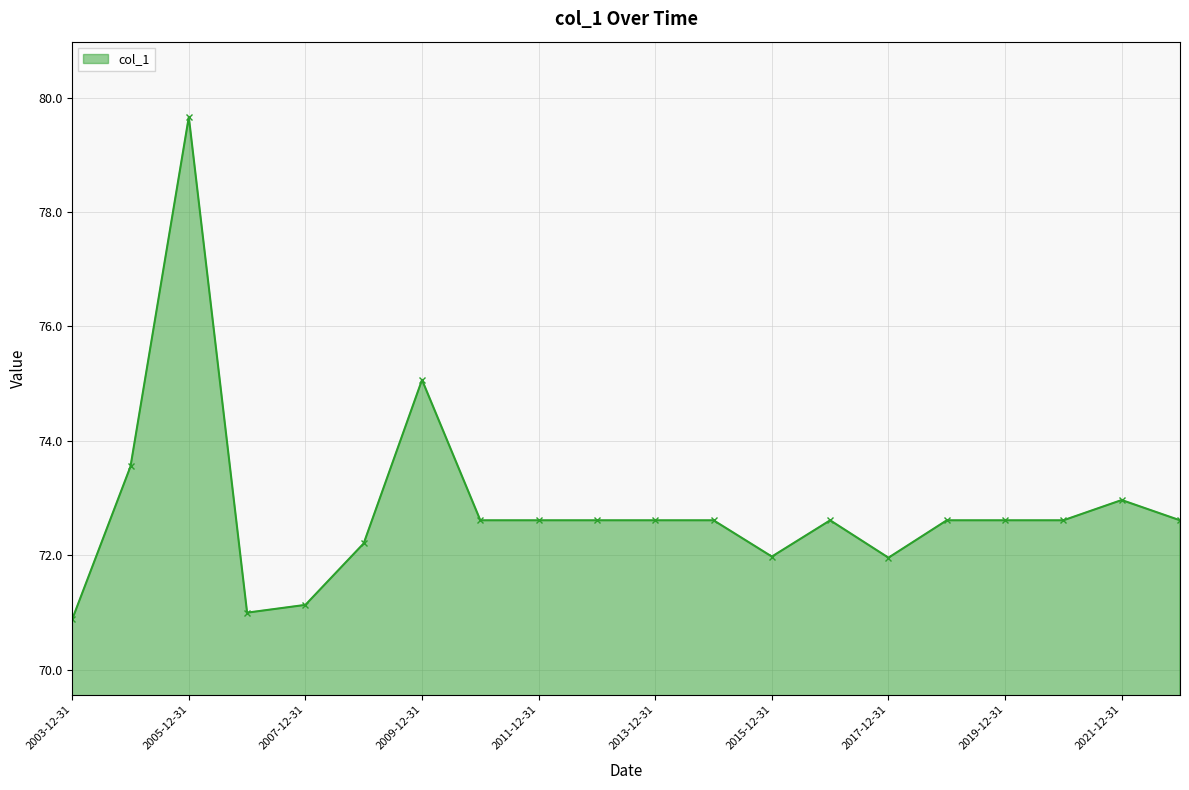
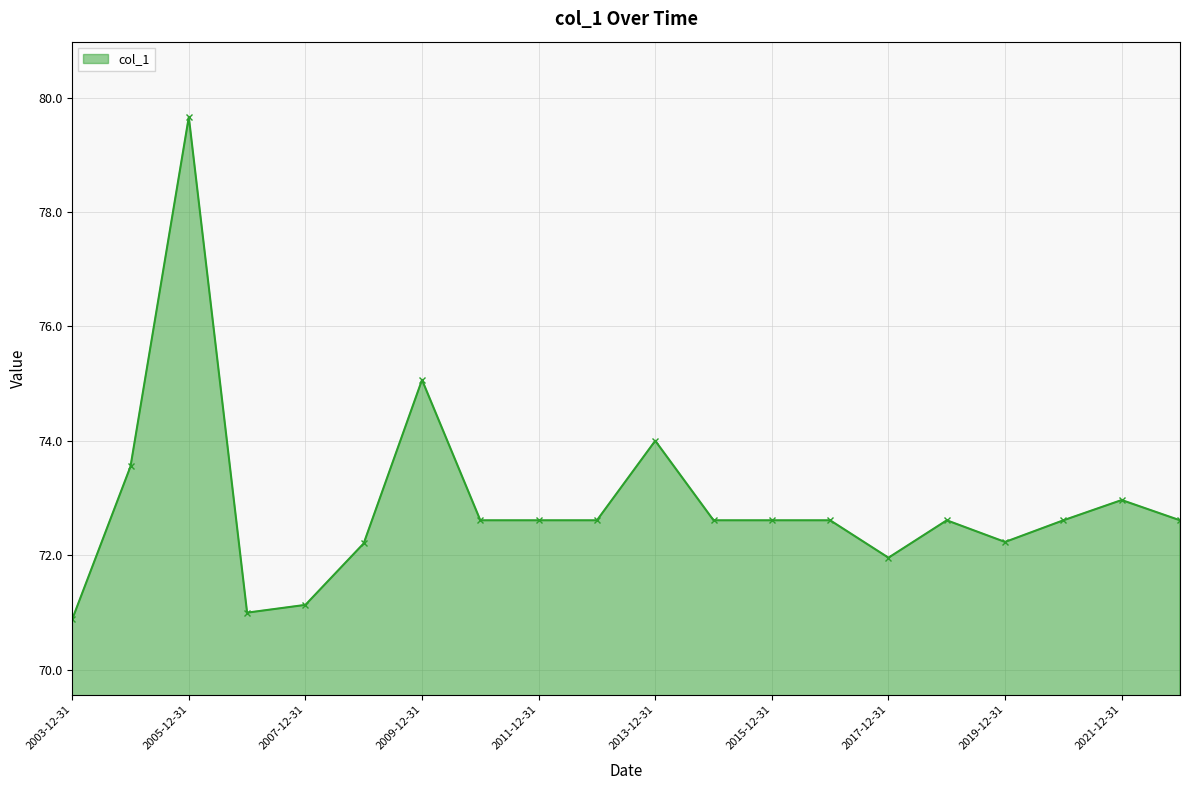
2013-12-31: 72.6 -> 74.0
2015-12-31: 72.0 -> 72.6
2019-12-31: 72.6 -> 72.2
